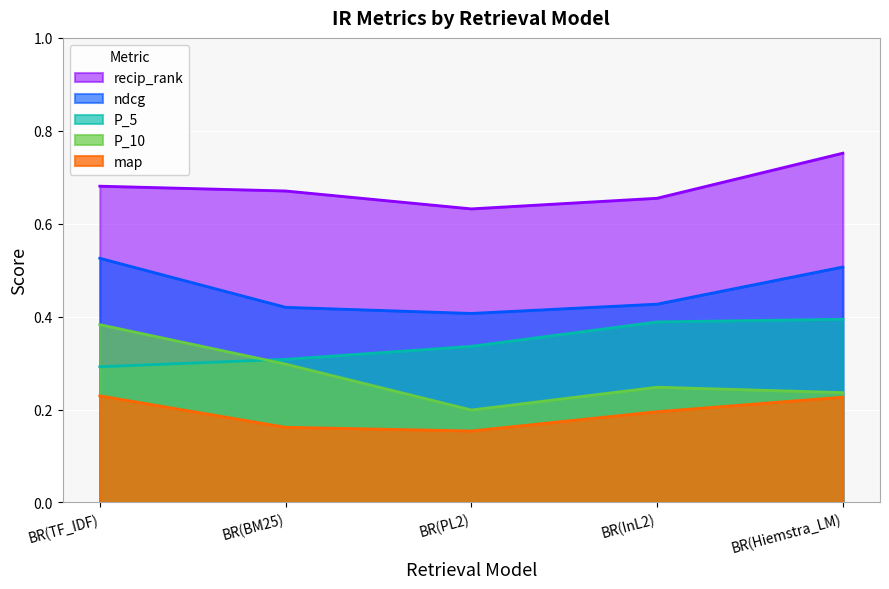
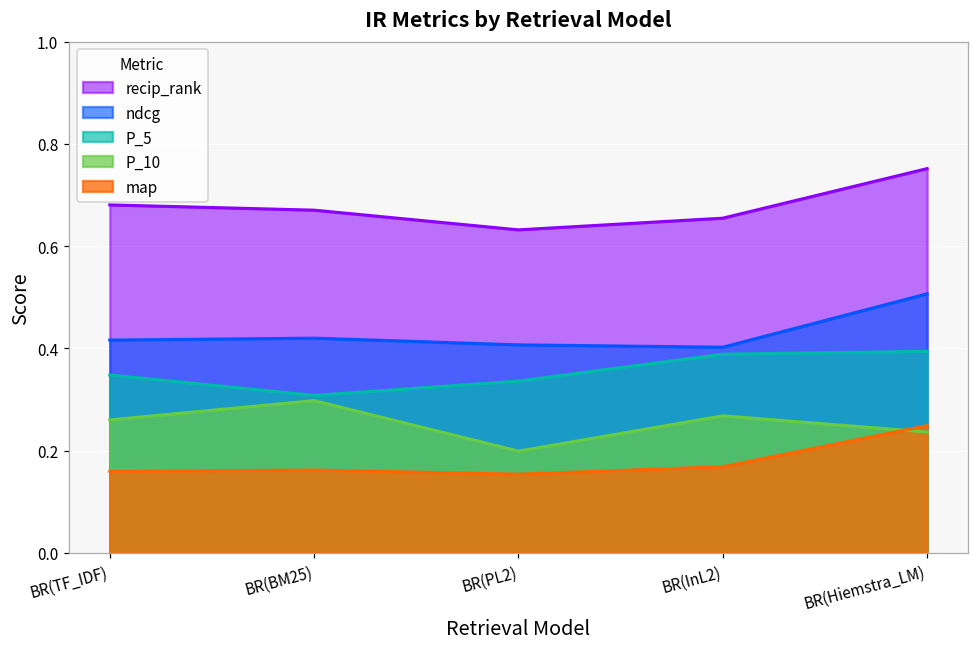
ndcg, BR(TF_IDF): 0.53 -> 0.42
P_5, BR(TF_IDF): 0.29 -> 0.35
P_10, BR(TF_IDF): 0.38 -> 0.26
map, BR(TF_IDF): 0.23 -> 0.16
ndcg, BR(InL2): 0.43 -> 0.40
P_10, BR(InL2): 0.25 -> 0.27
map, BR(InL2): 0.20 -> 0.17
map, BR(Hiemstra_LM): 0.23 -> 0.25
